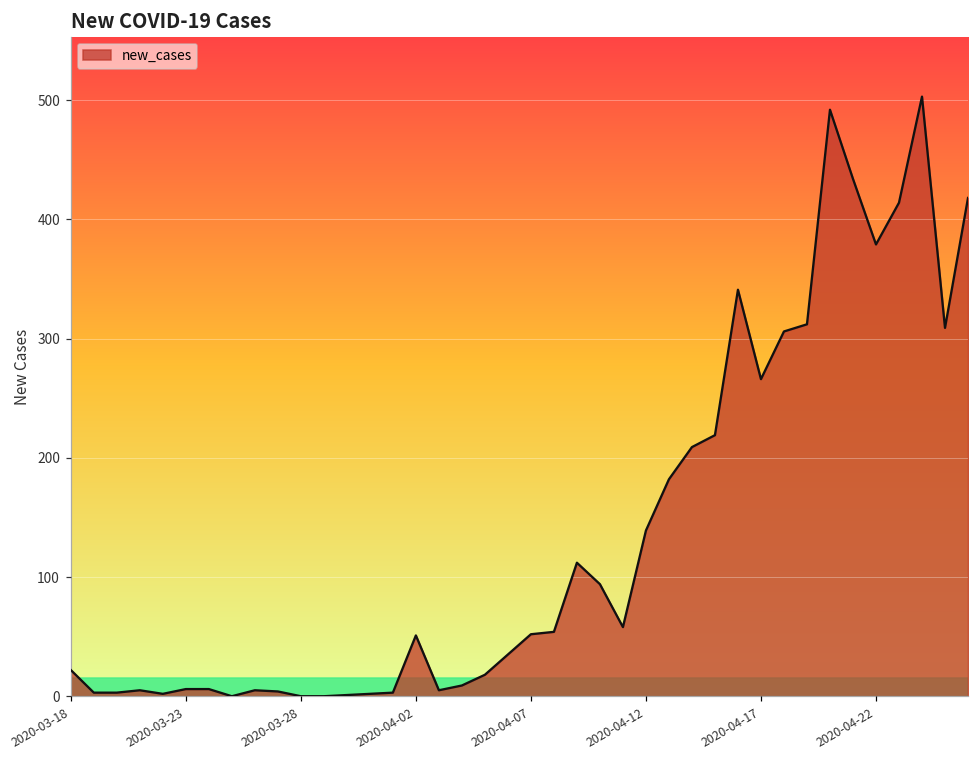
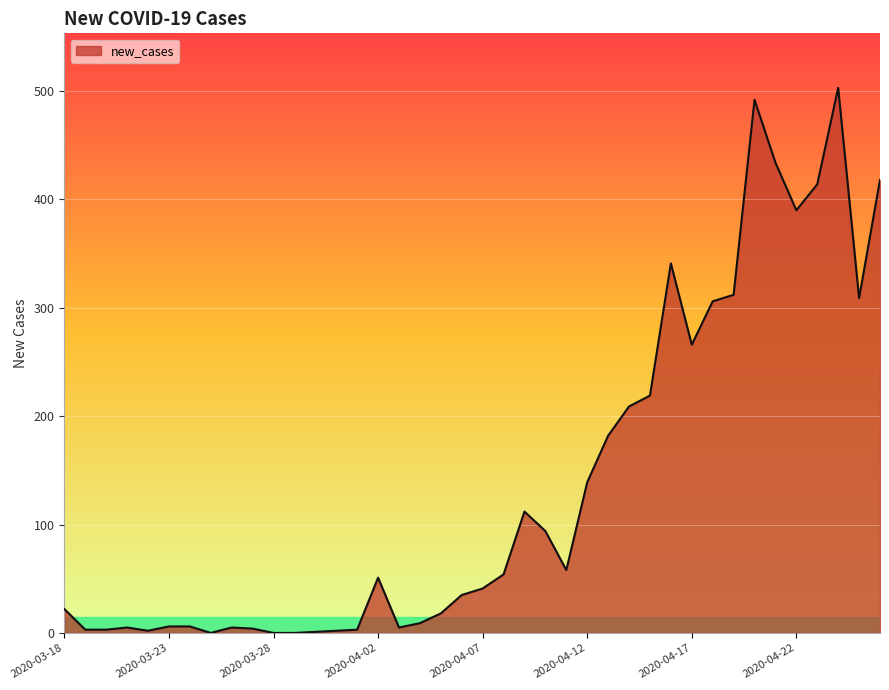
2020-04-07: 52 -> 41
2020-04-22: 379 -> 390
